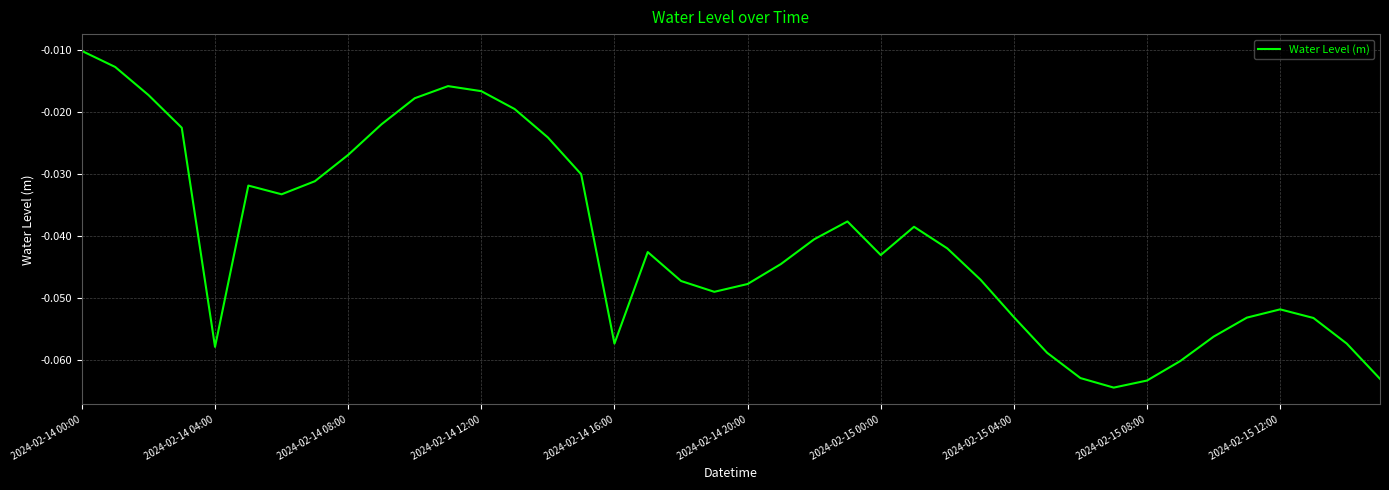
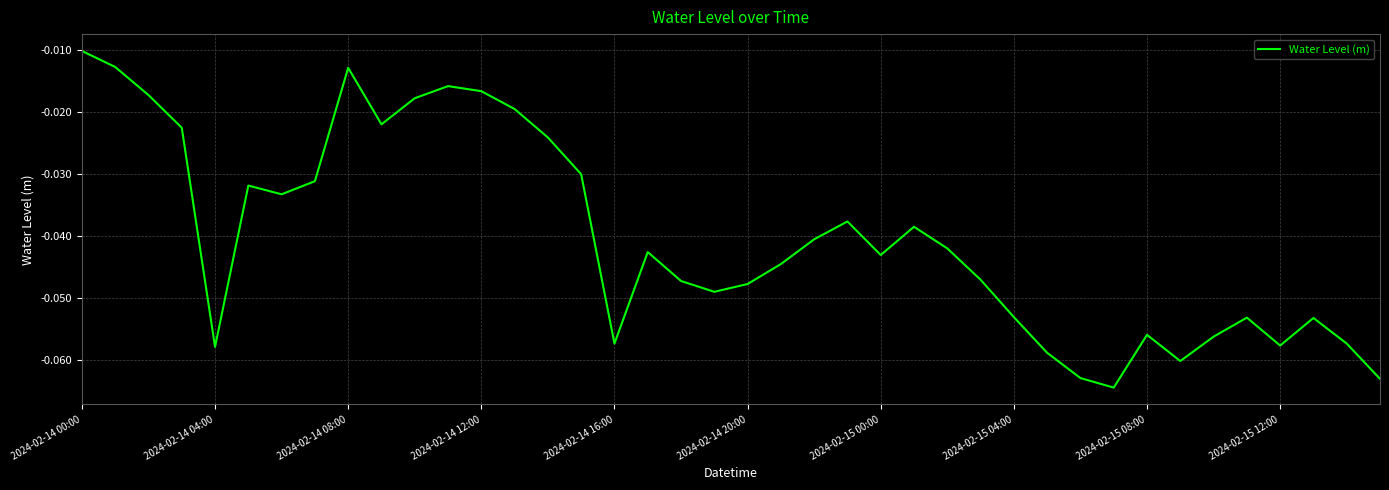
2024-02-14 08:00: -0.027 -> -0.013
2024-02-15 08:00: -0.063 -> -0.056
2024-02-15 12:00: -0.052 -> -0.058
